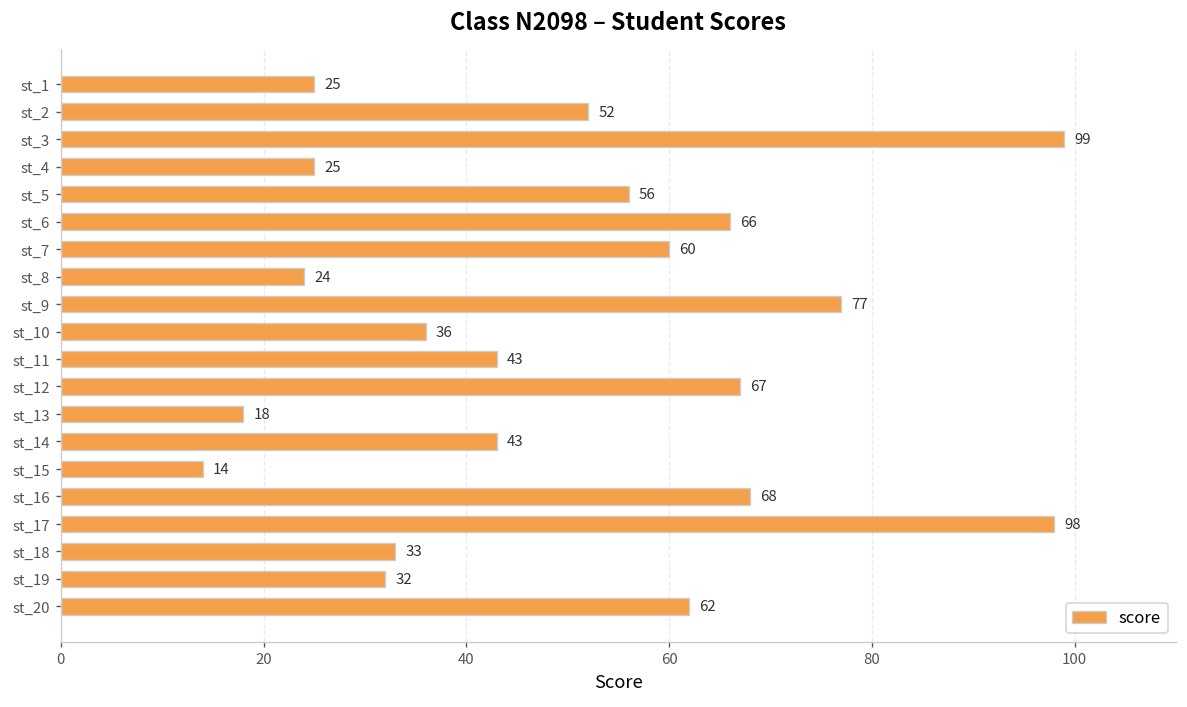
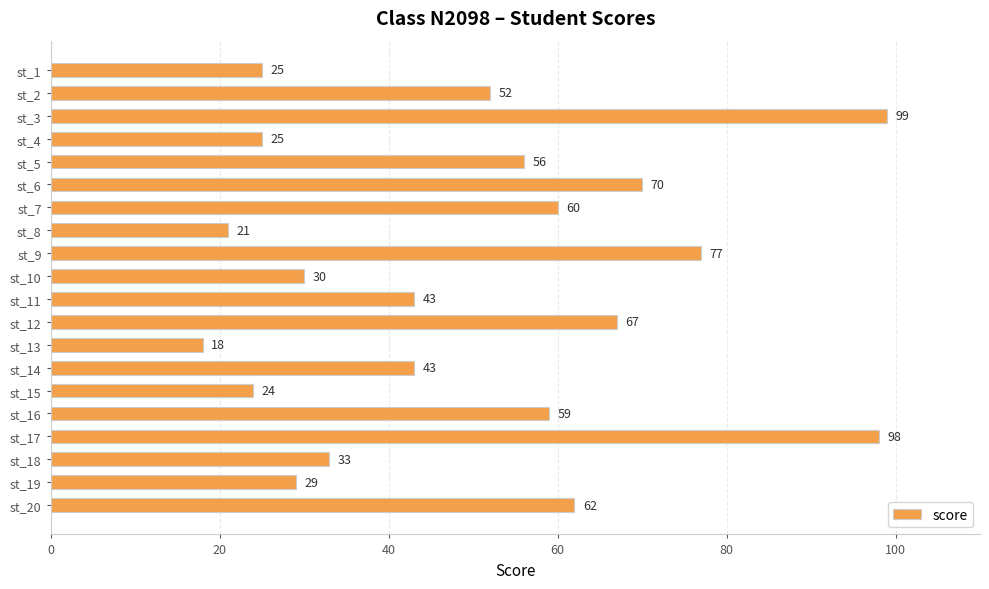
st_6: 66 -> 70
st_8: 24 -> 21
st_10: 36 -> 30
st_15: 14 -> 24
st_16: 68 -> 59
st_19: 32 -> 29
